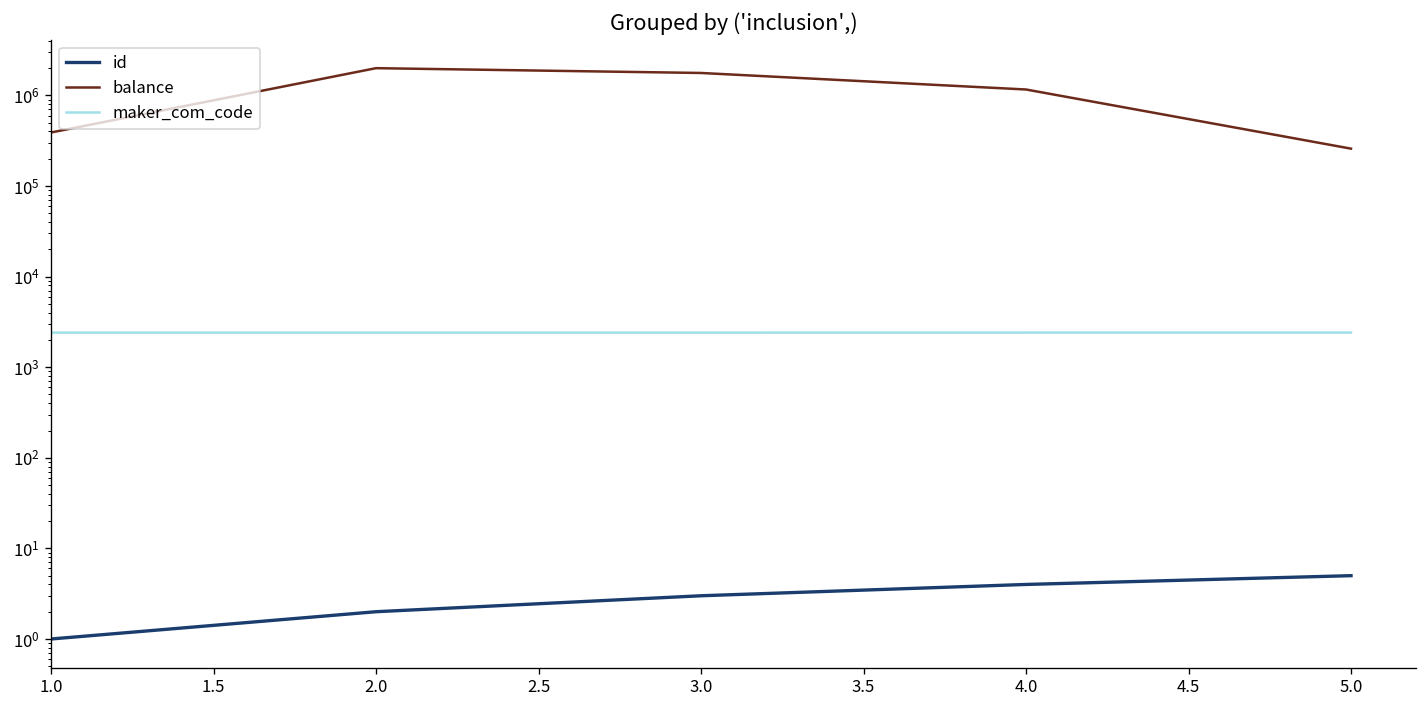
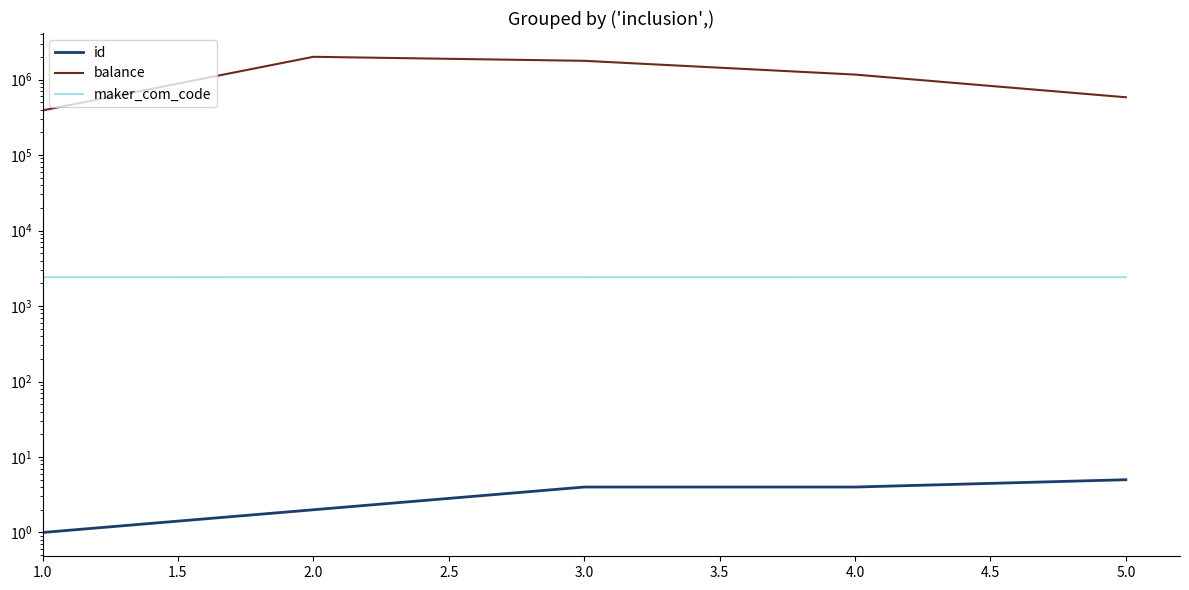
id, 3.0: 3 -> 4
balance, 5.0: 260000 -> 600000
